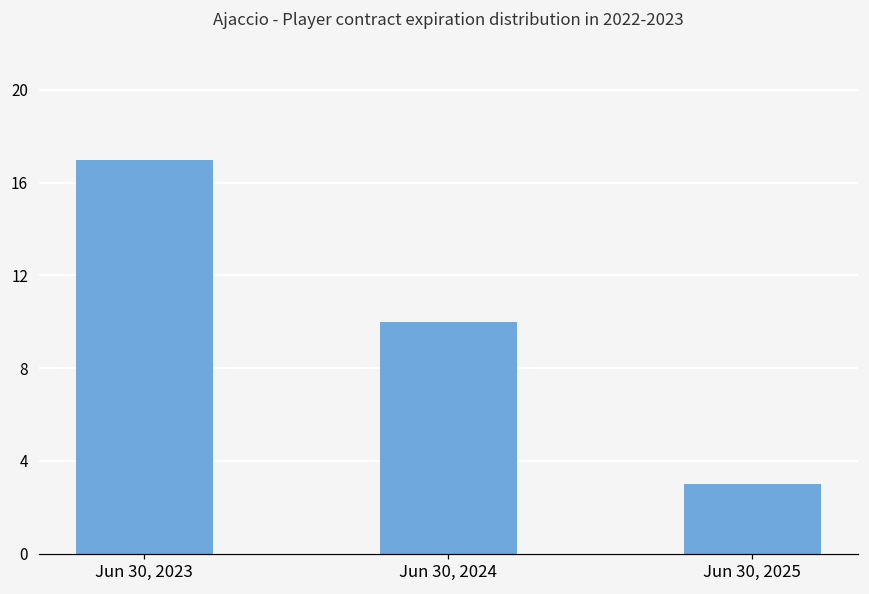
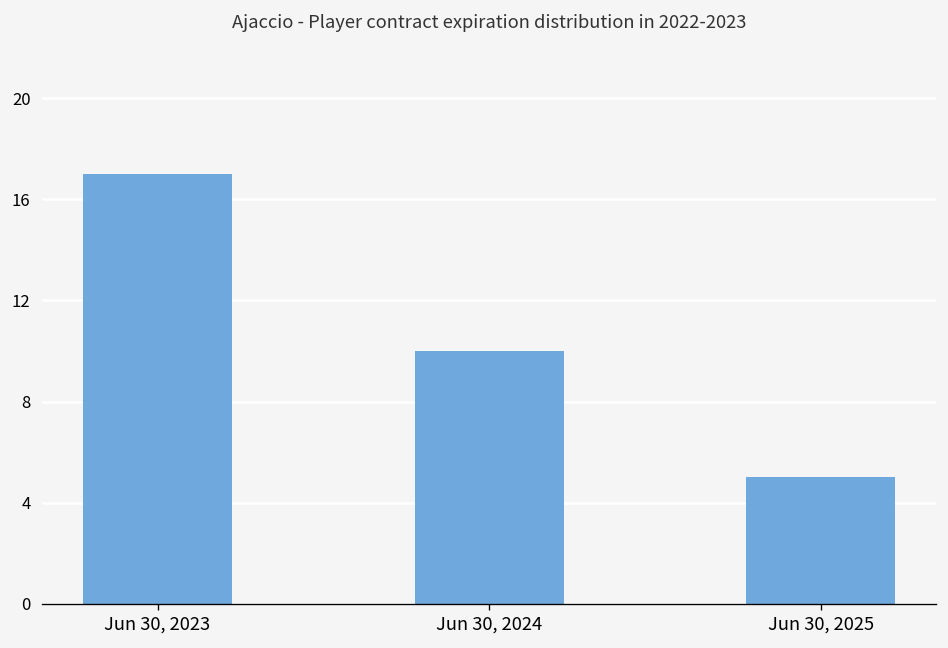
Jun 30, 2025: 3 -> 5
